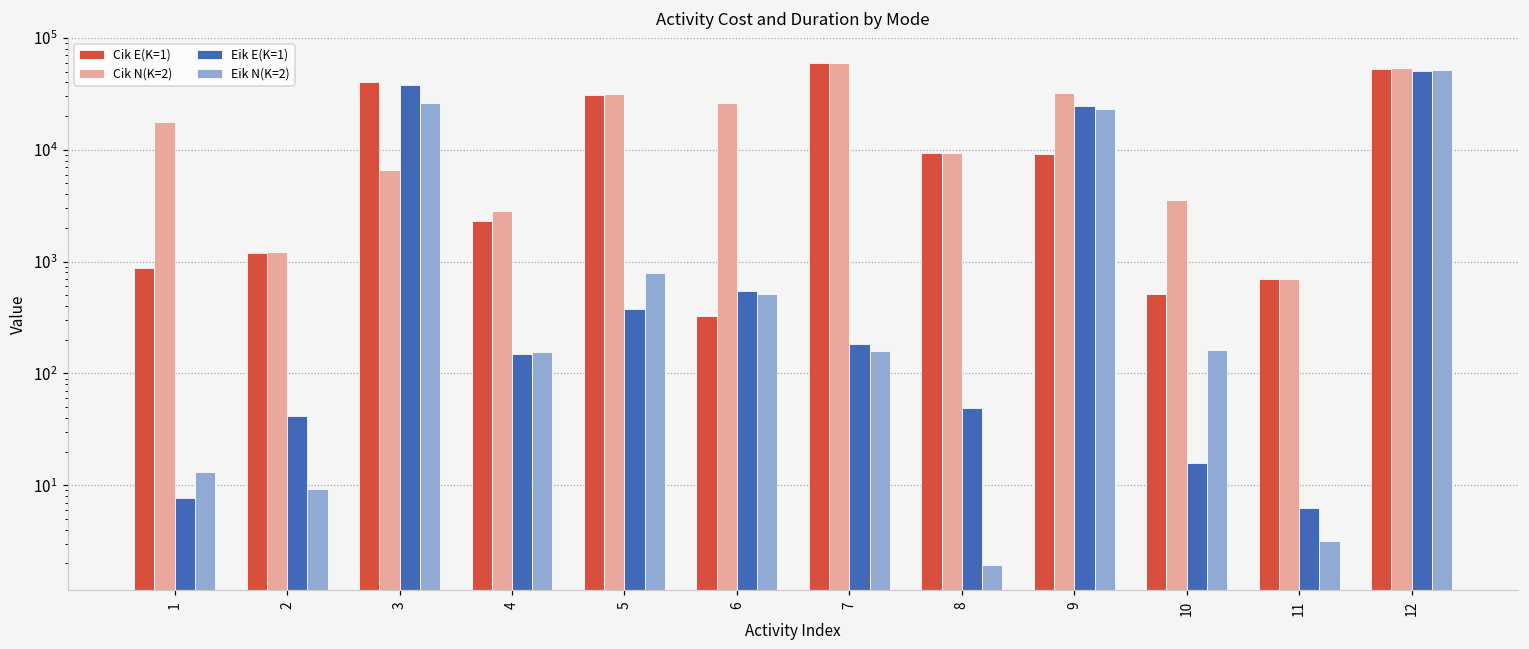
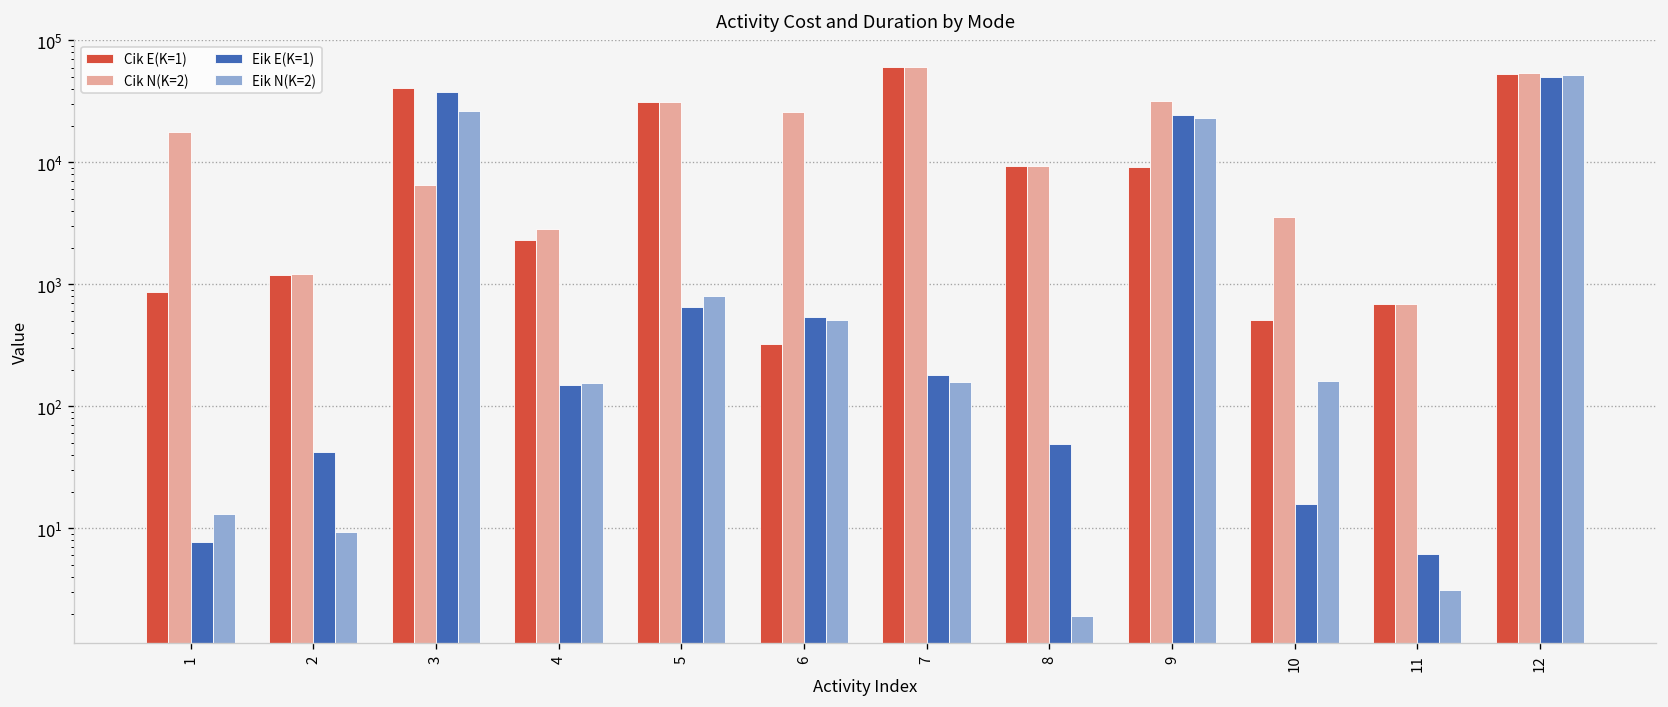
Eik E(K=1), 5: 370 -> 700
